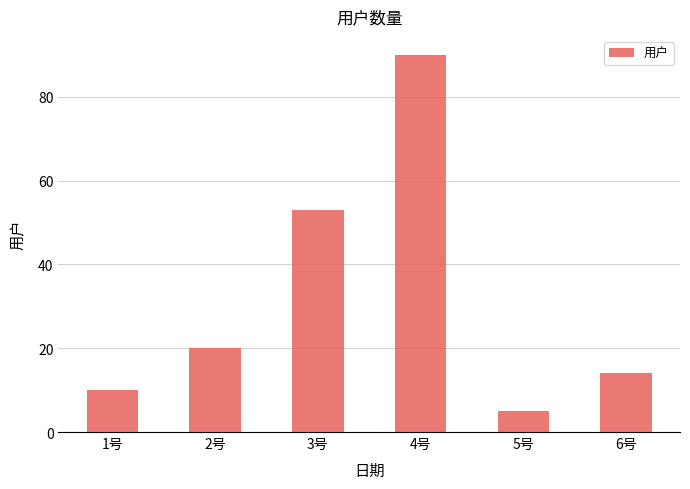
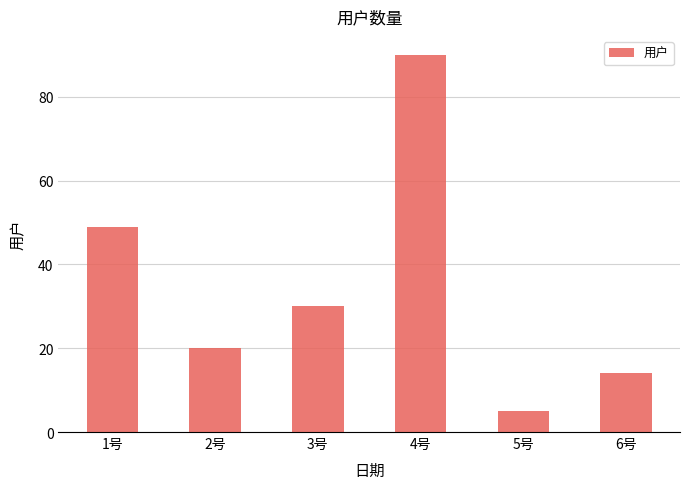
1号: 10 -> 49
3号: 53 -> 30
